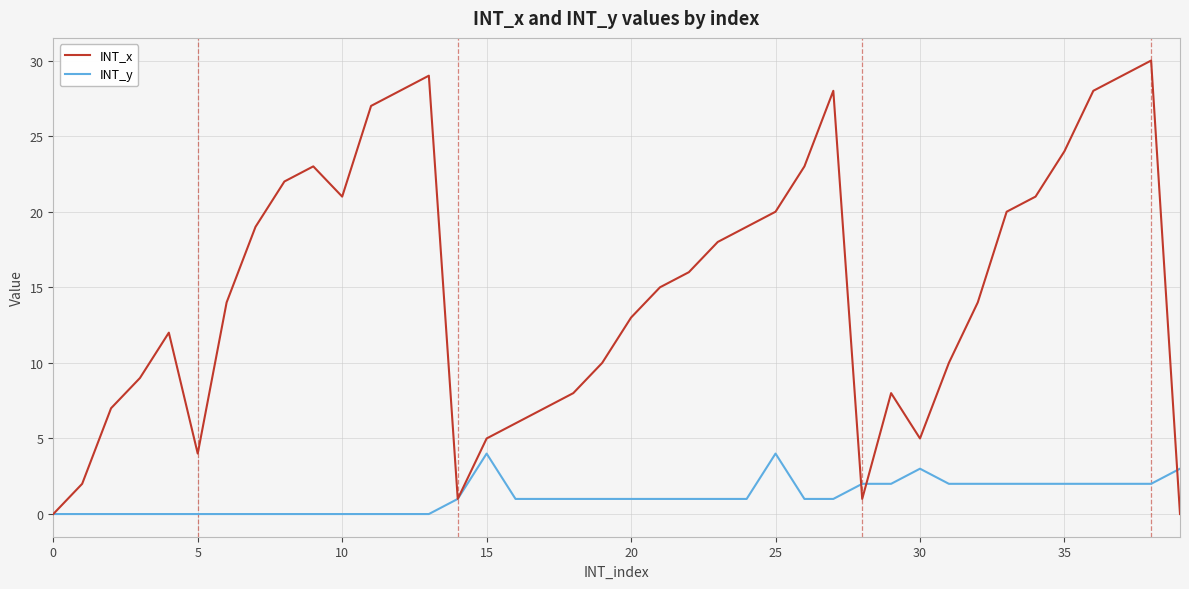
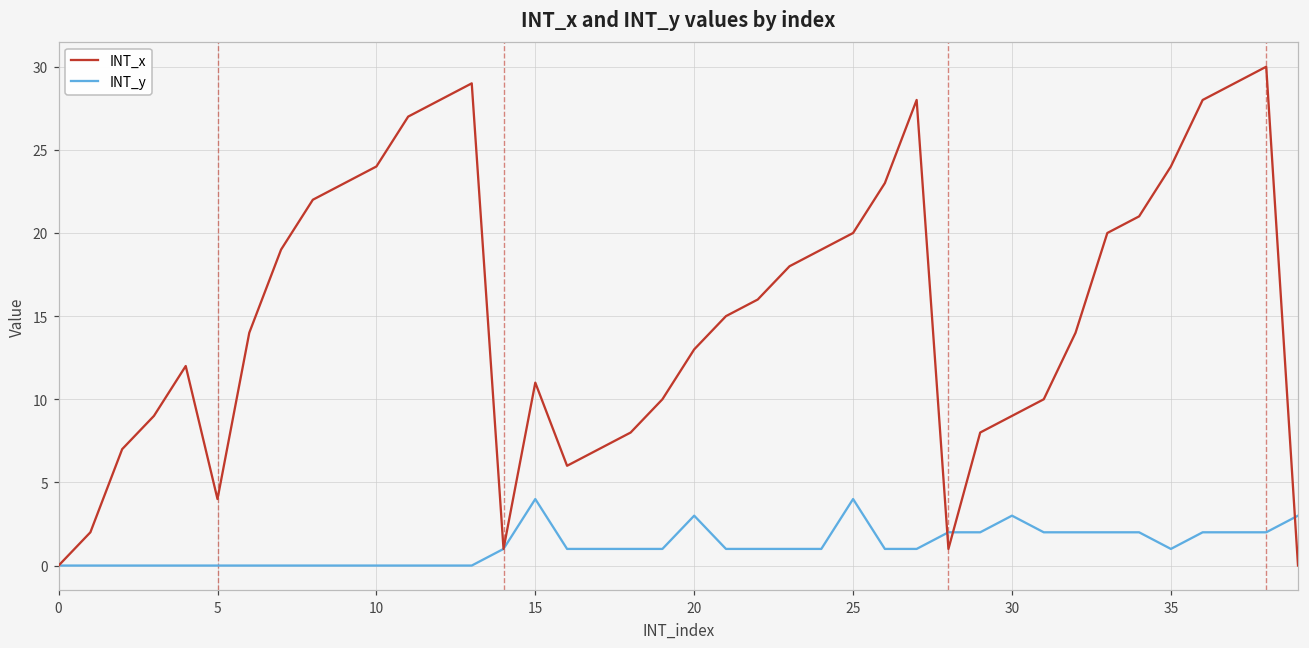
INT_x, 10: 21 -> 24
INT_x, 15: 5 -> 11
INT_y, 20: 1 -> 3
INT_x, 30: 5 -> 9
INT_y, 35: 2 -> 1
